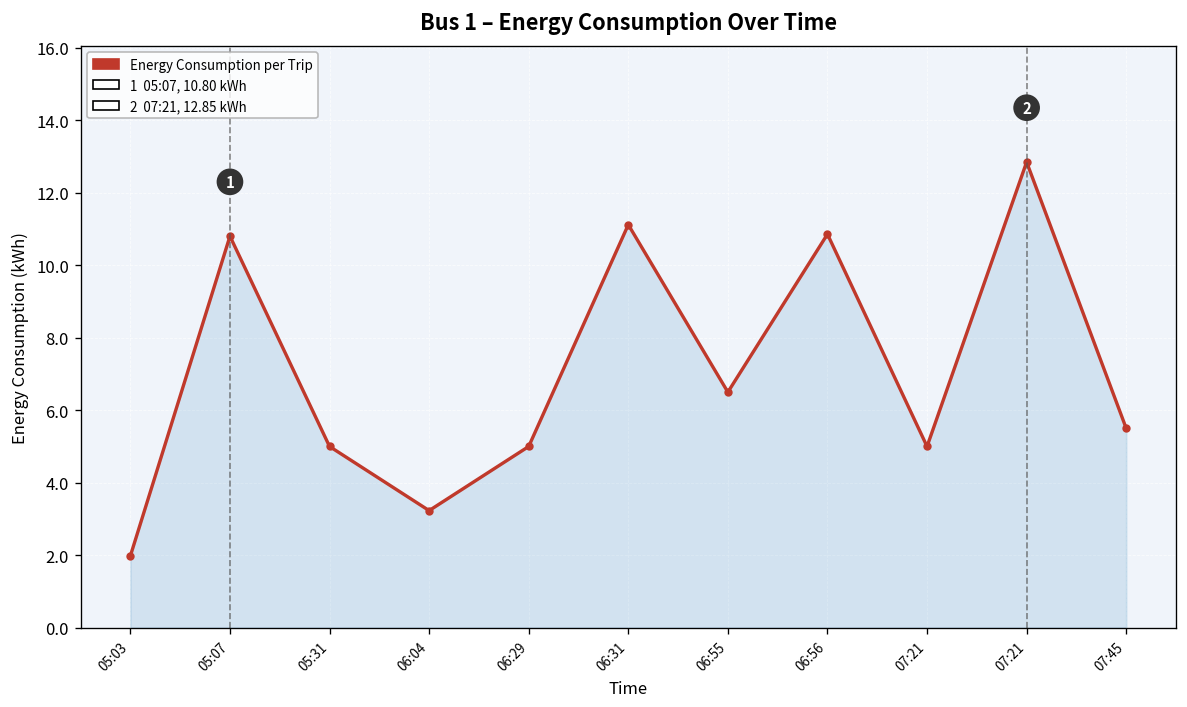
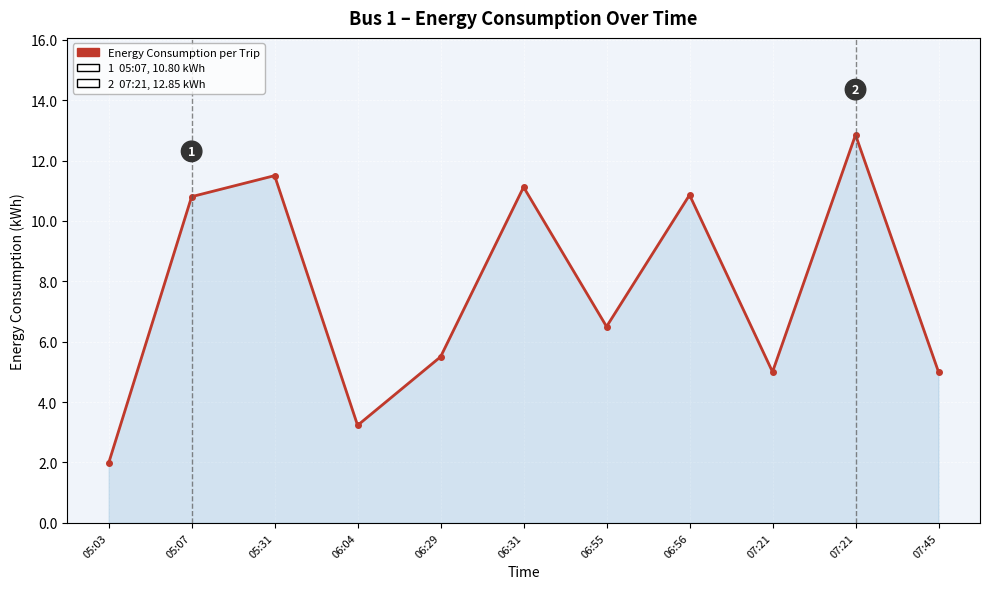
05:31: 5.0 -> 11.5
06:29: 5.0 -> 5.5
07:45: 5.5 -> 5.0
